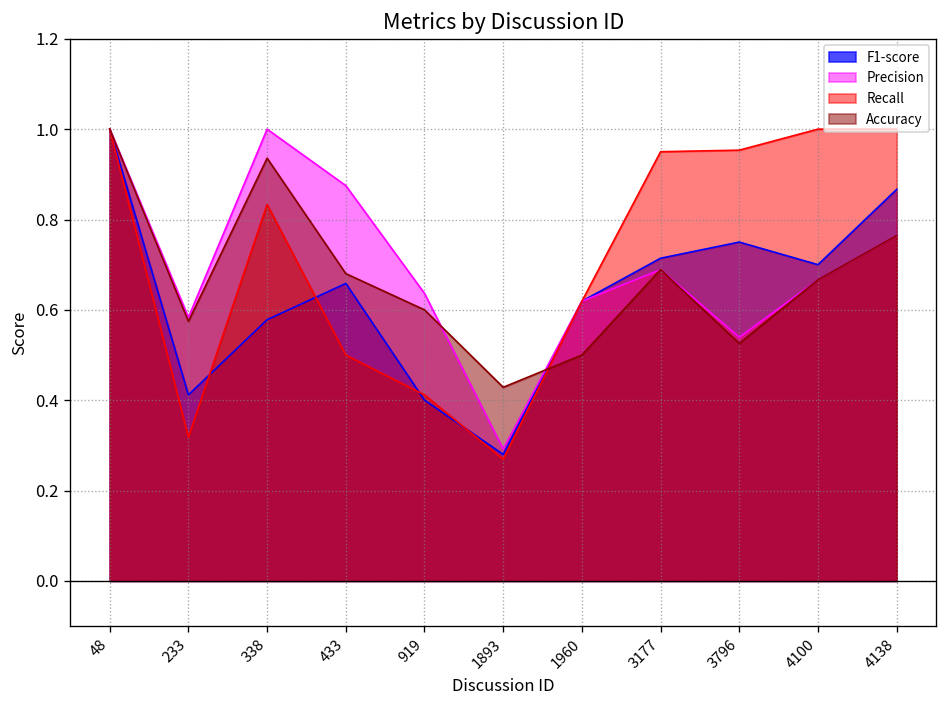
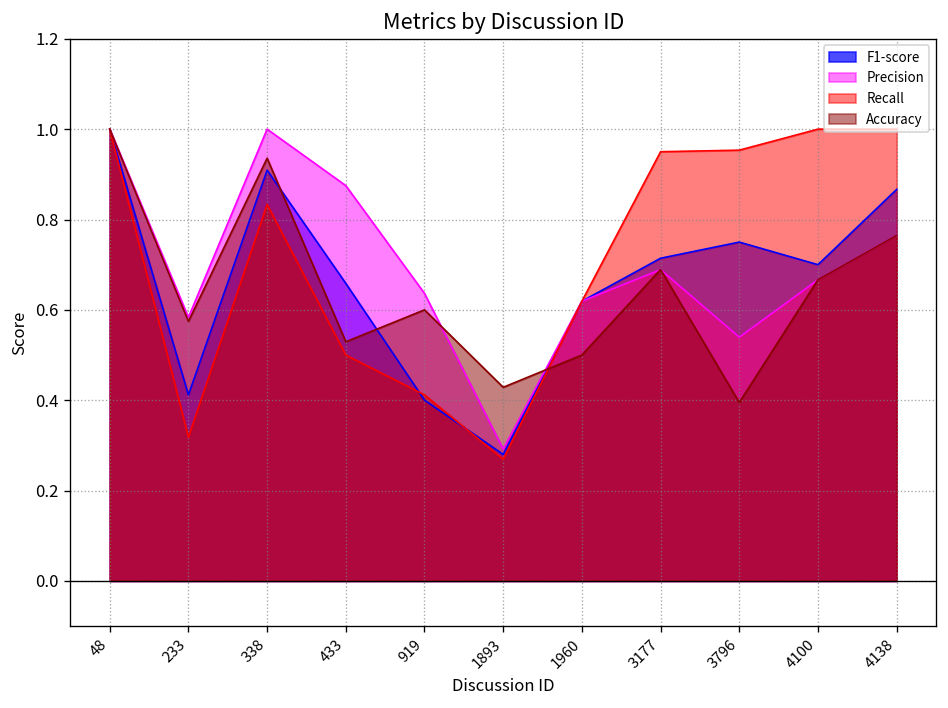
F1-score, 338: 0.58 -> 0.91
Accuracy, 433: 0.68 -> 0.53
Accuracy, 3796: 0.53 -> 0.39
